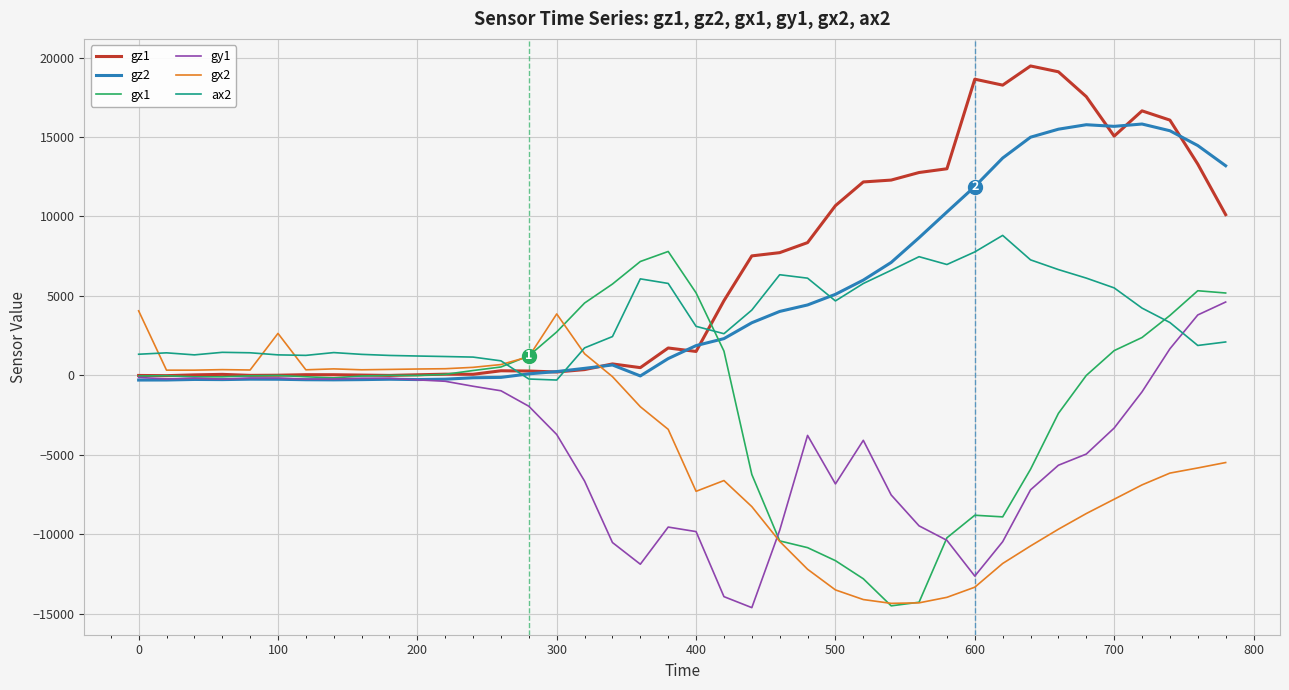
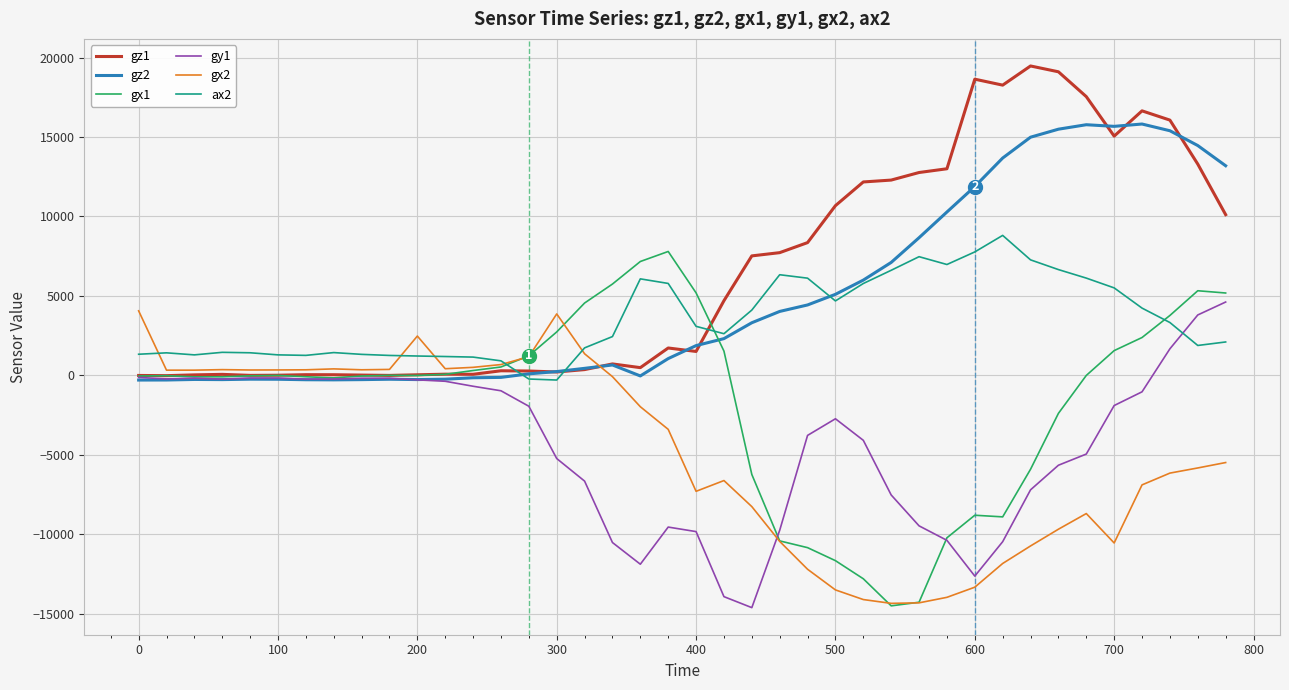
gx2, 100: 2600 -> 300
gx2, 200: 400 -> 2500
gy1, 300: -3700 -> -5200
gy1, 500: -6800 -> -2700
gy1, 700: -3300 -> -1900
gx2, 700: -7800 -> -10600
